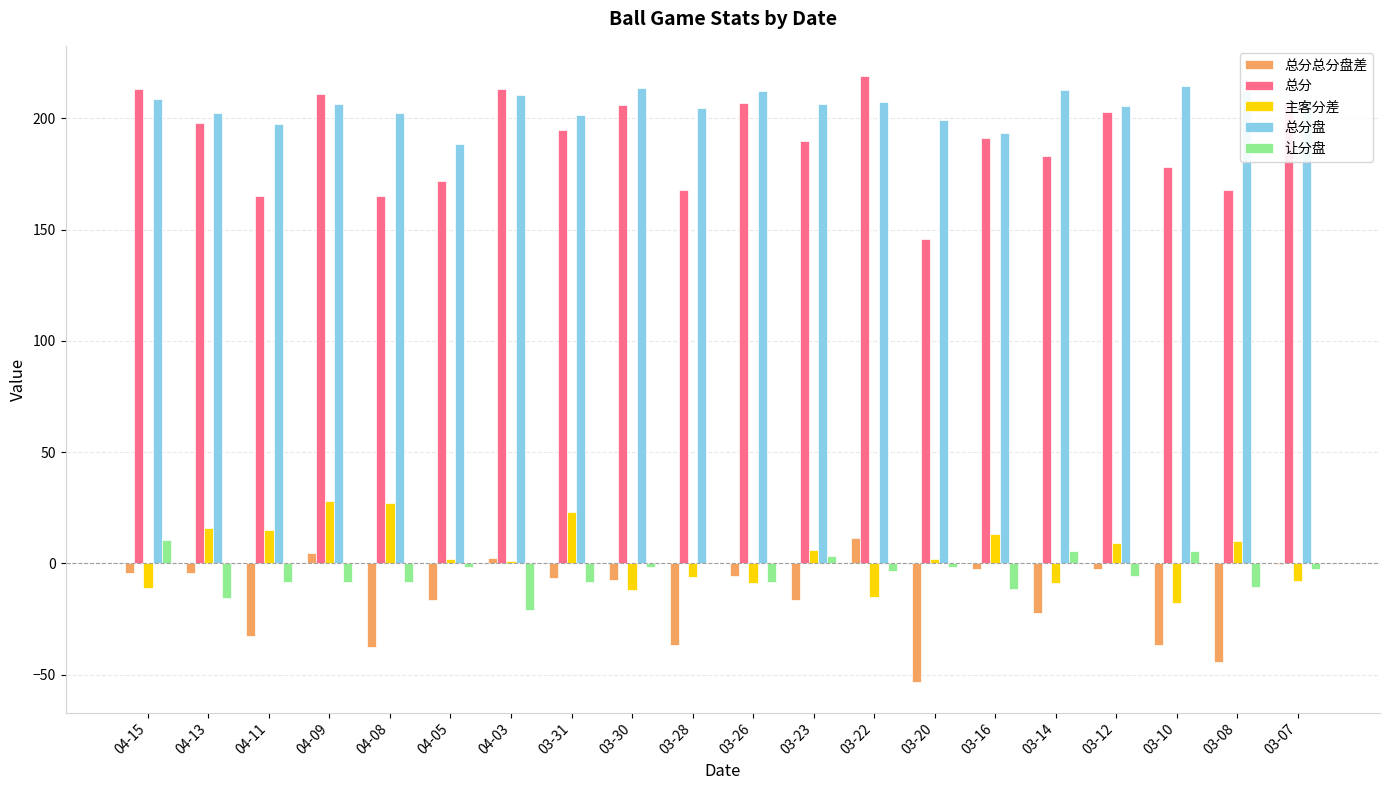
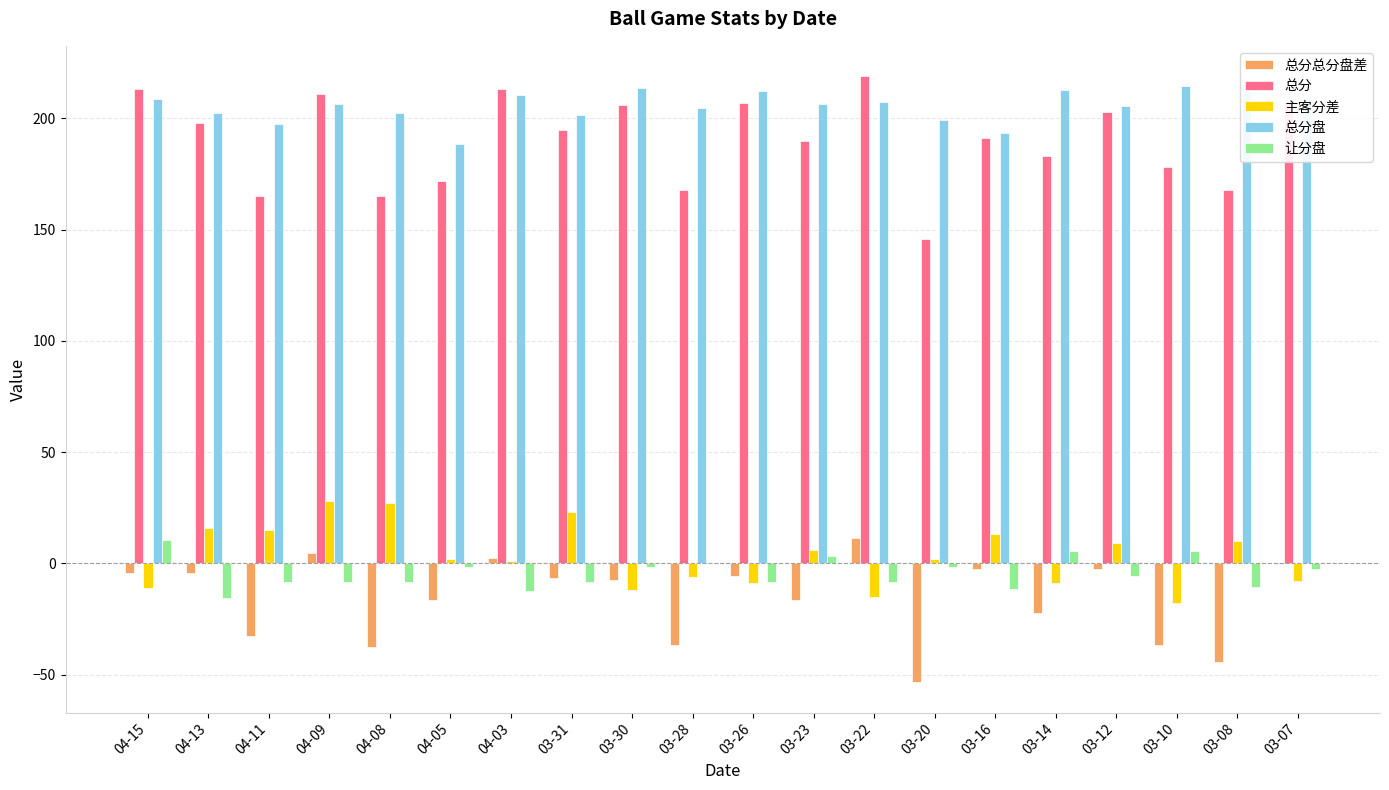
让分盘, 04-03: -21 -> -13
让分盘, 03-22: -4 -> -9
